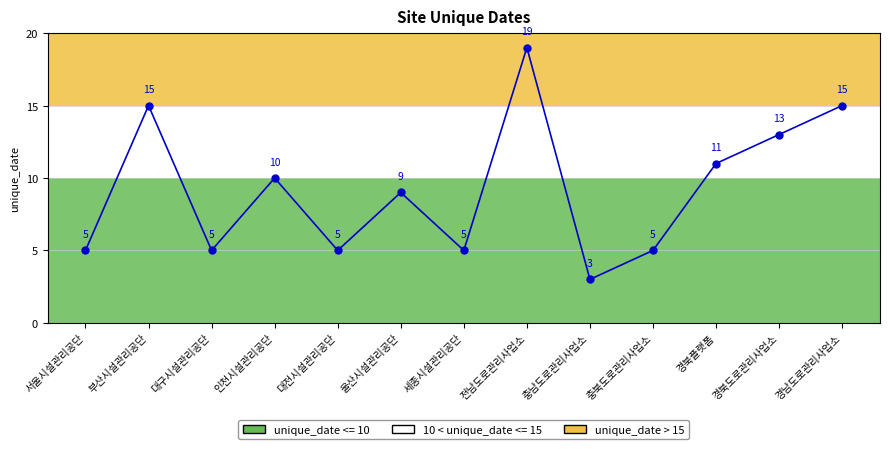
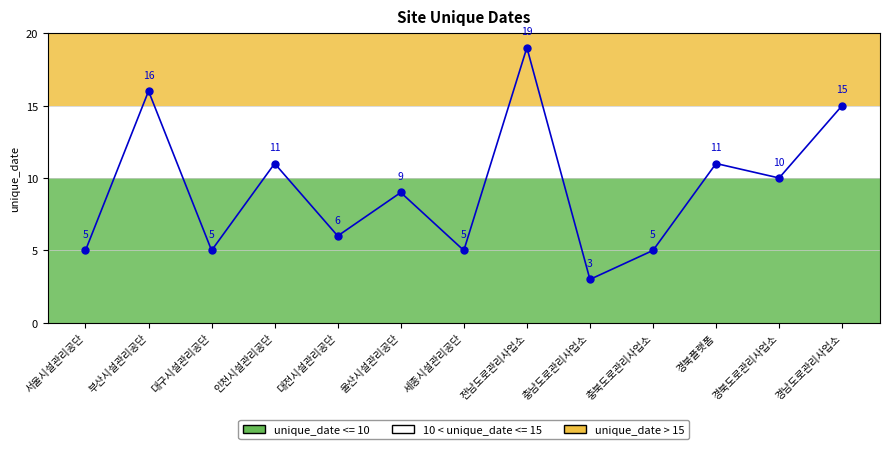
부산시설관리공단: 15 -> 16
인천시설관리공단: 10 -> 11
대전시설관리공단: 5 -> 6
경북도로관리사업소: 13 -> 10
